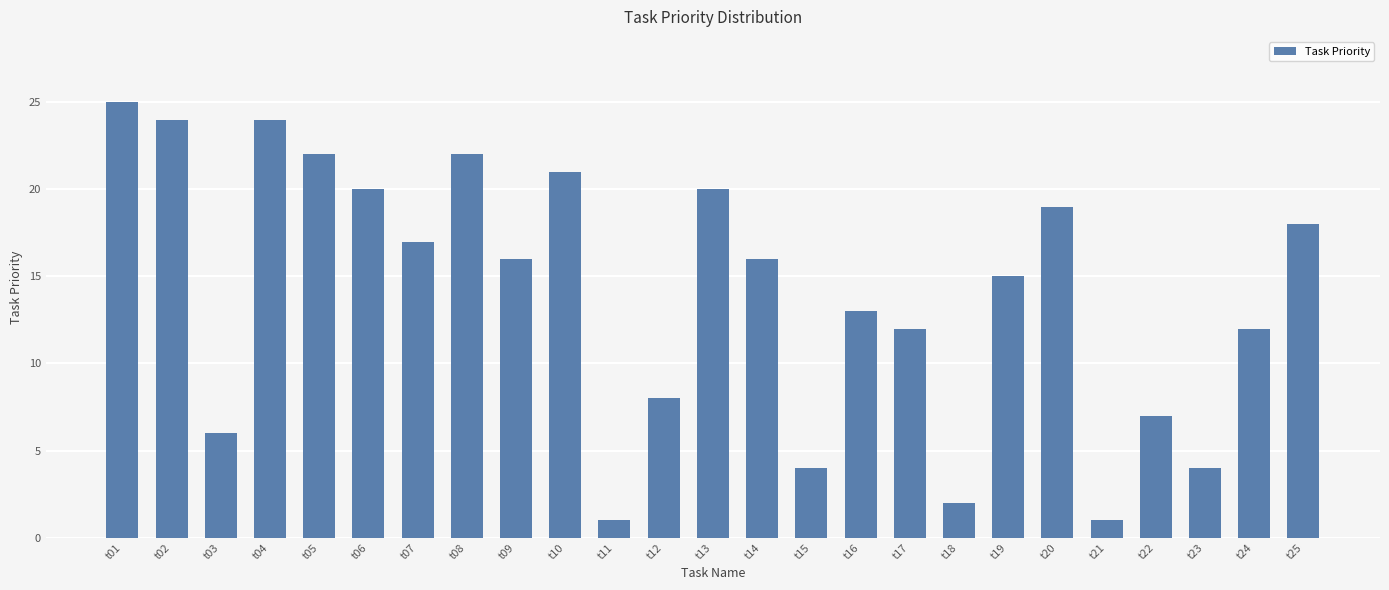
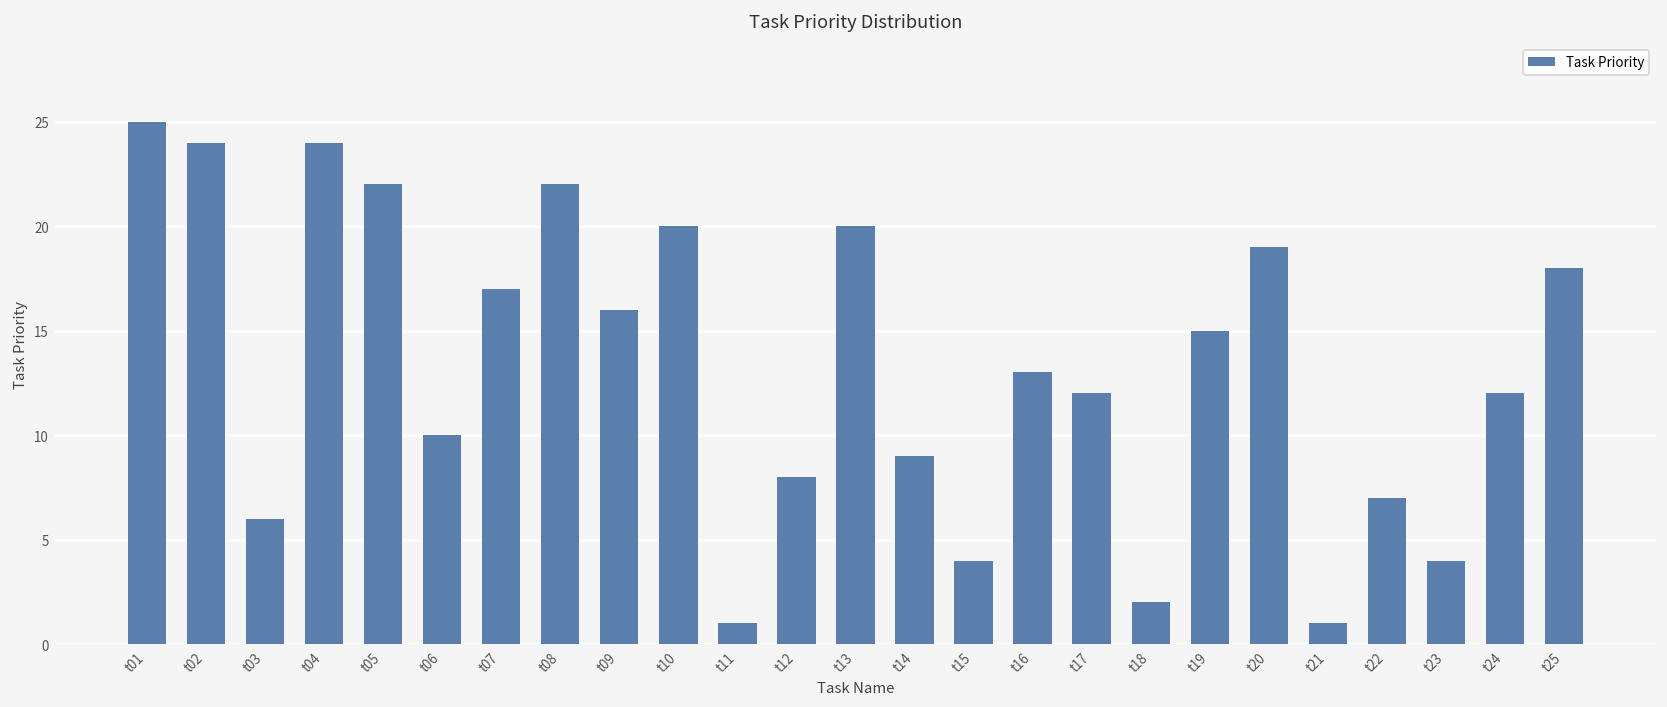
t06: 20 -> 10
t10: 21 -> 20
t14: 16 -> 9
